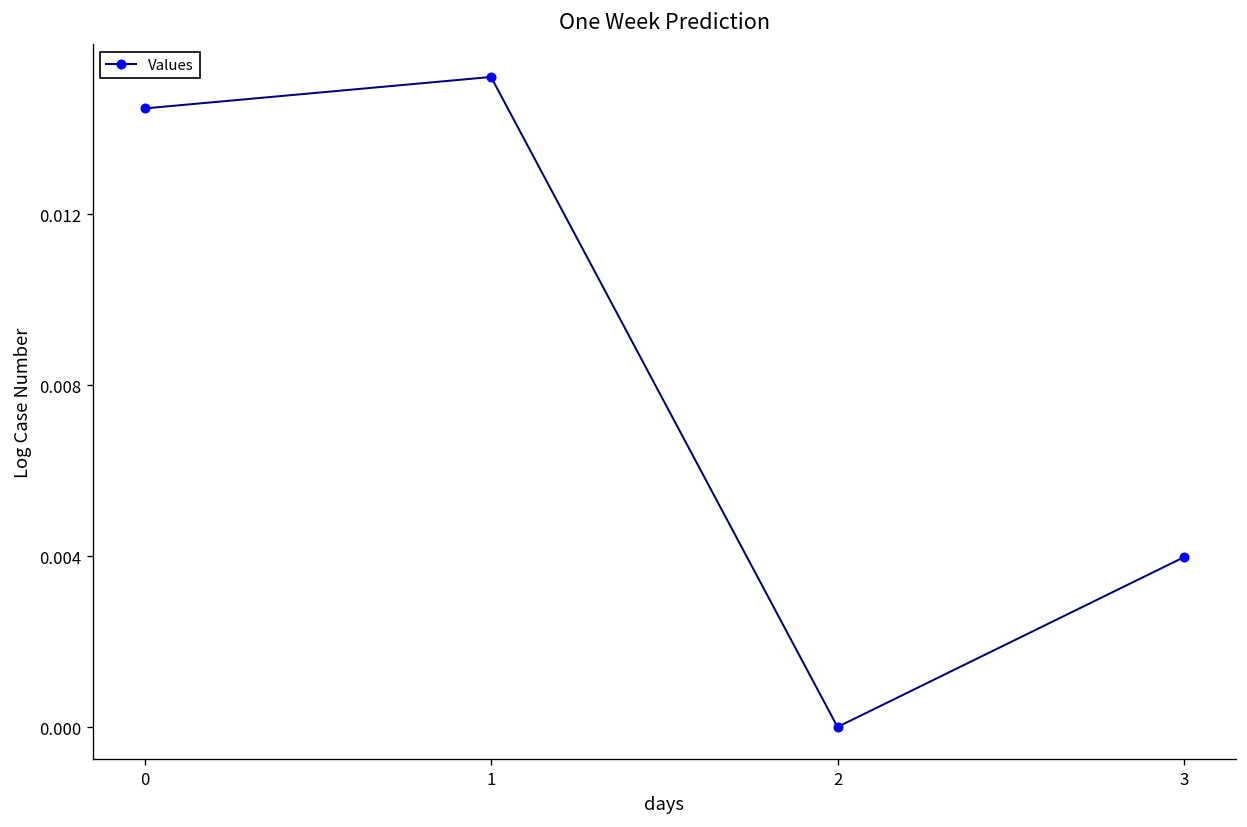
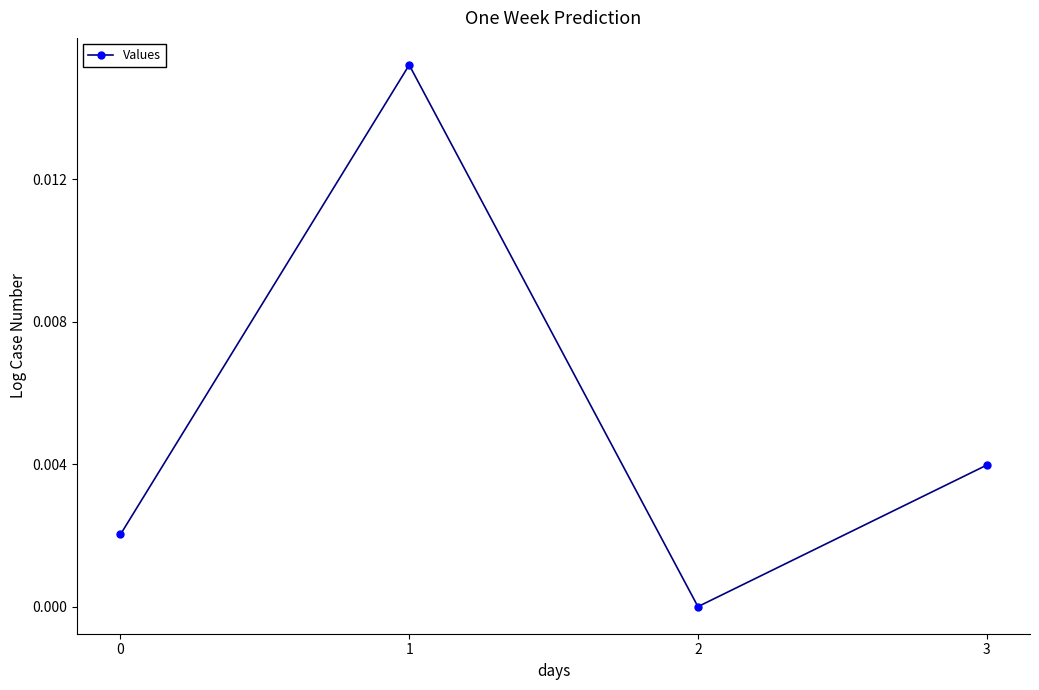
0: 0.0145 -> 0.0020
